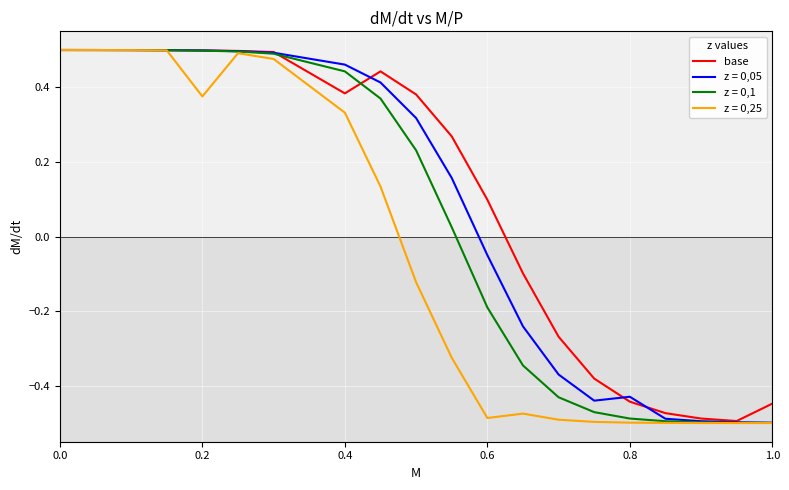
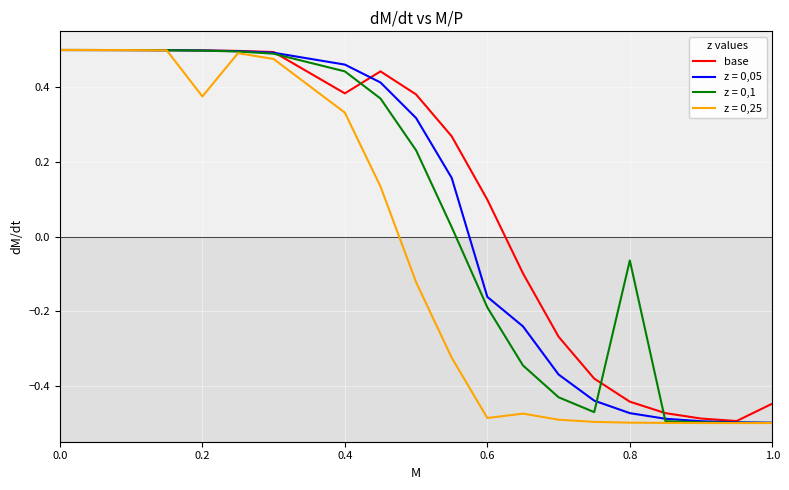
z = 0,05, 0.6: -0.05 -> -0.16
z = 0,05, 0.8: -0.43 -> -0.47
z = 0,1, 0.8: -0.49 -> -0.06
